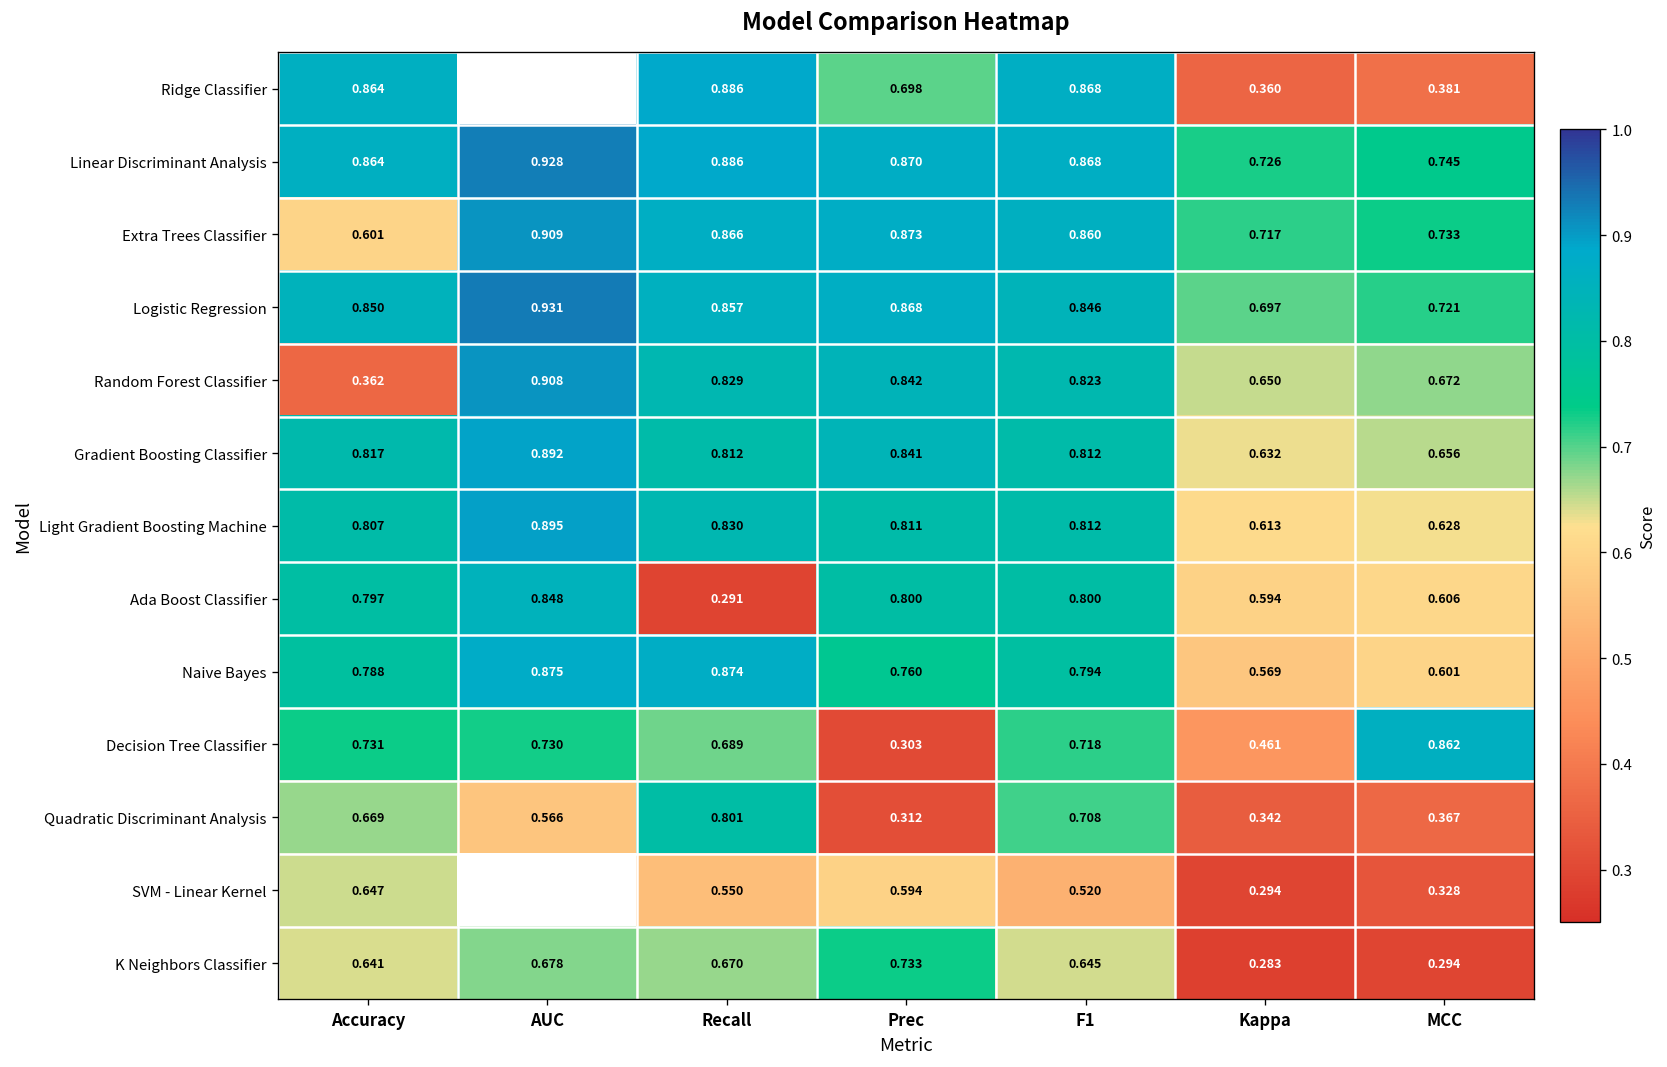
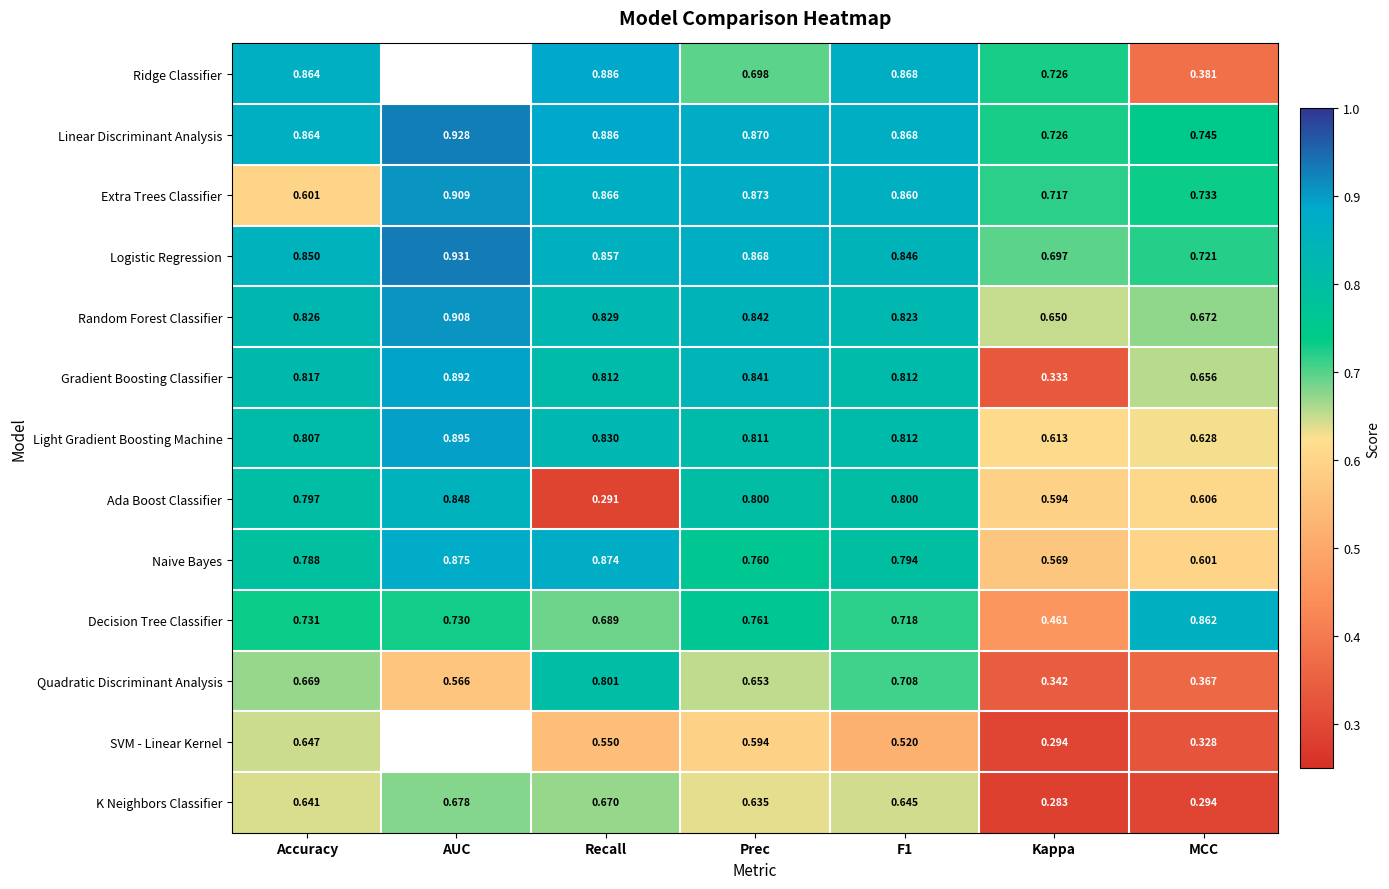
Ridge Classifier, Kappa: 0.360 -> 0.726
Random Forest Classifier, Accuracy: 0.362 -> 0.826
Gradient Boosting Classifier, Kappa: 0.632 -> 0.333
Decision Tree Classifier, Prec: 0.303 -> 0.761
Quadratic Discriminant Analysis, Prec: 0.312 -> 0.653
K Neighbors Classifier, Prec: 0.733 -> 0.635
